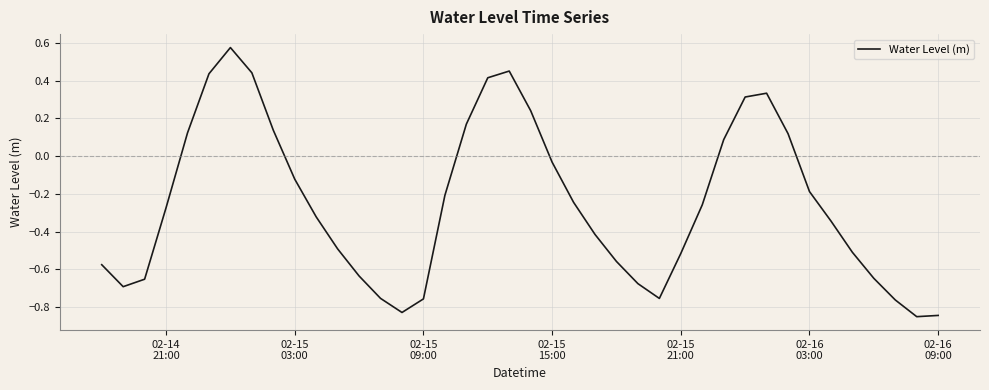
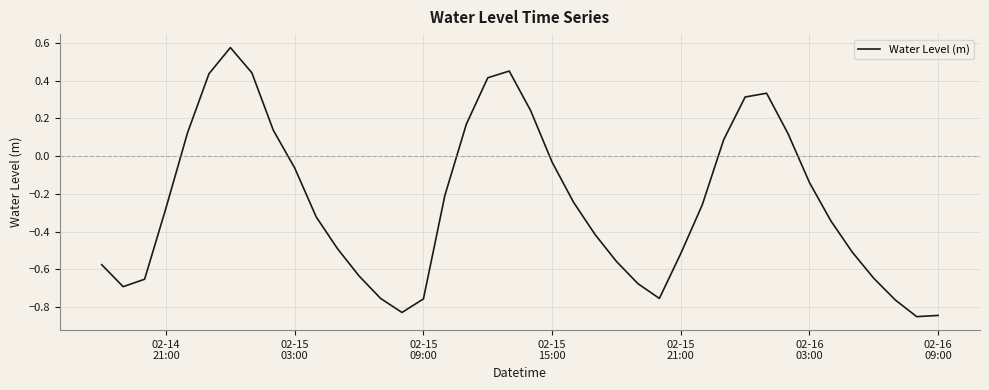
02-15 03:00: -0.12 -> -0.06
02-16 03:00: -0.19 -> -0.14
